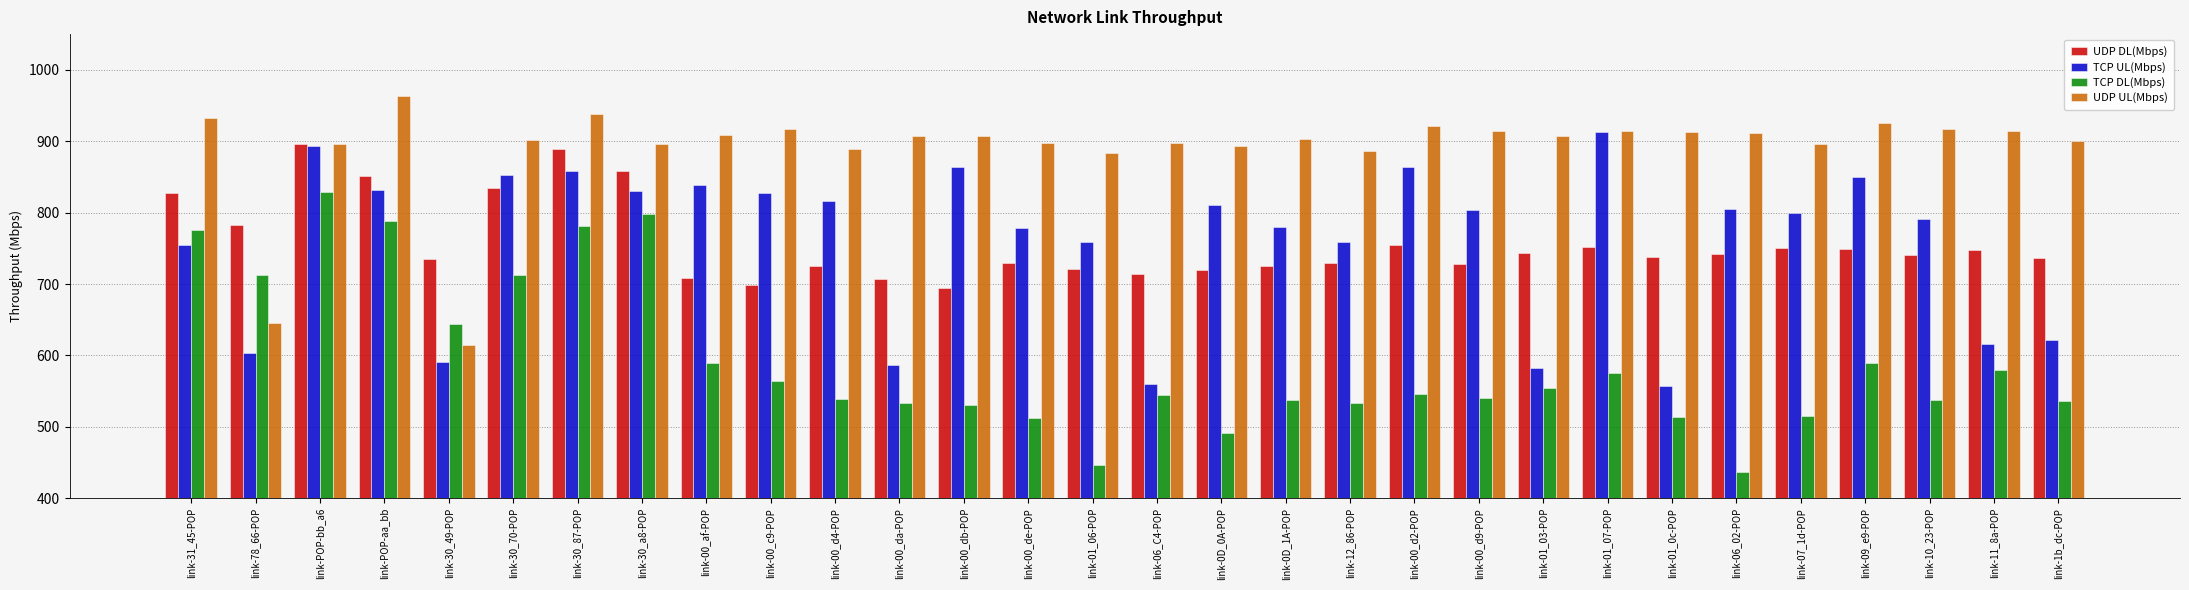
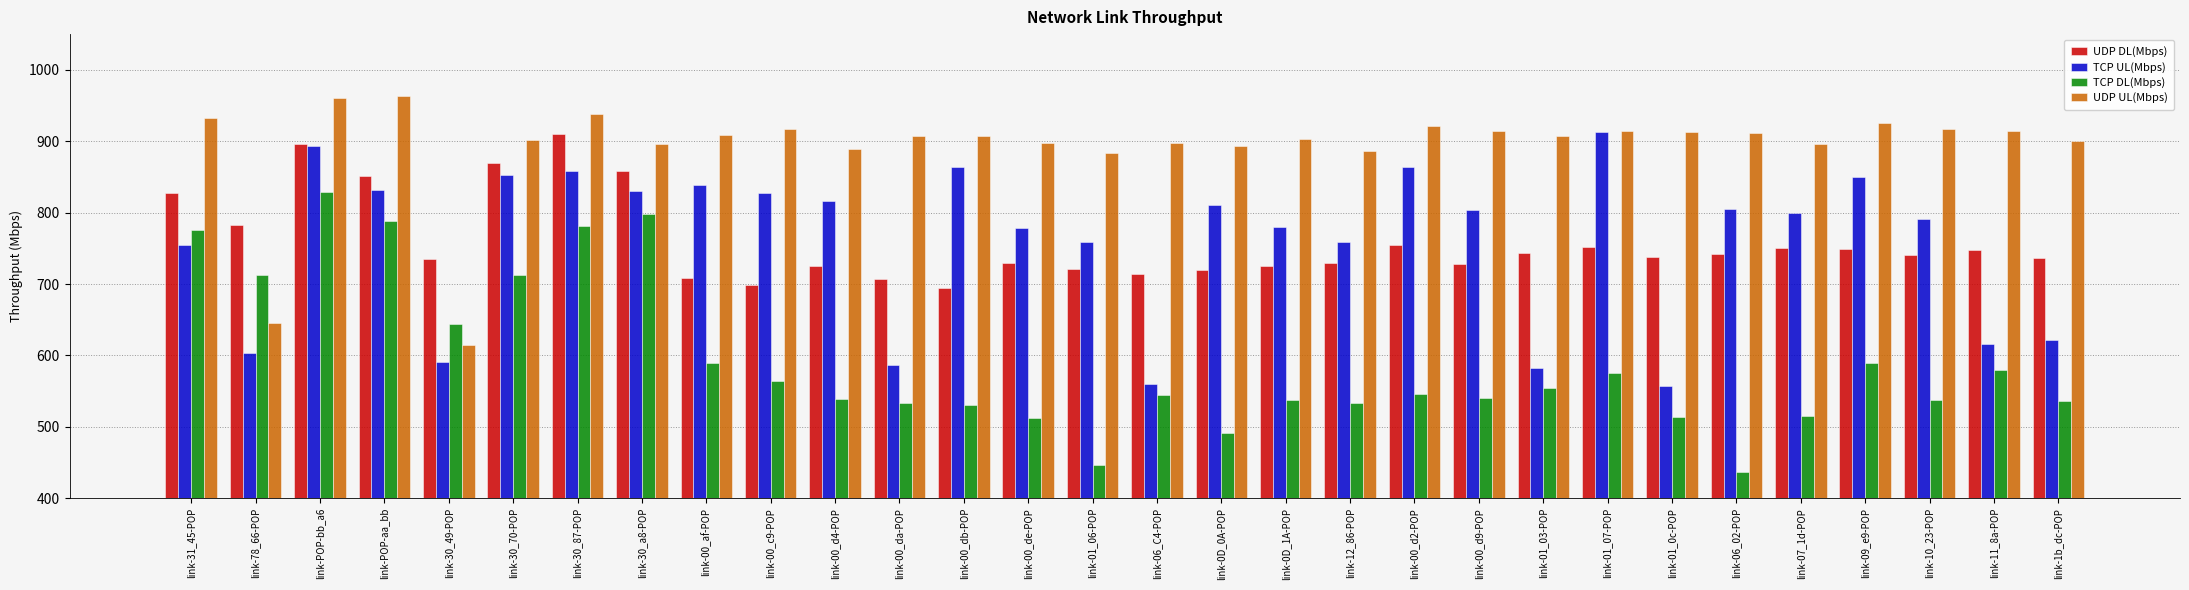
UDP UL(Mbps), link-POP-bb_a6: 900 -> 960
UDP DL(Mbps), link-30_70-POP: 840 -> 870
UDP DL(Mbps), link-30_87-POP: 890 -> 910
